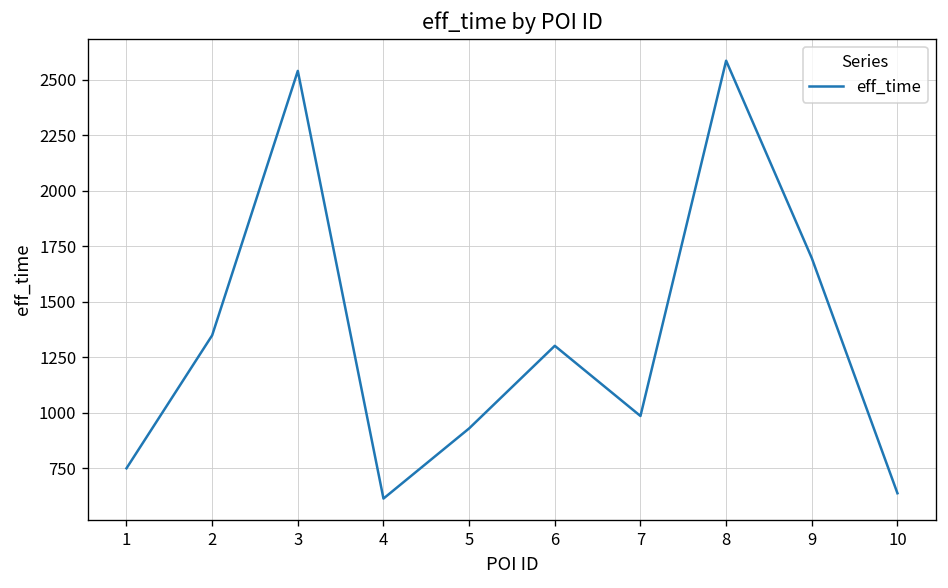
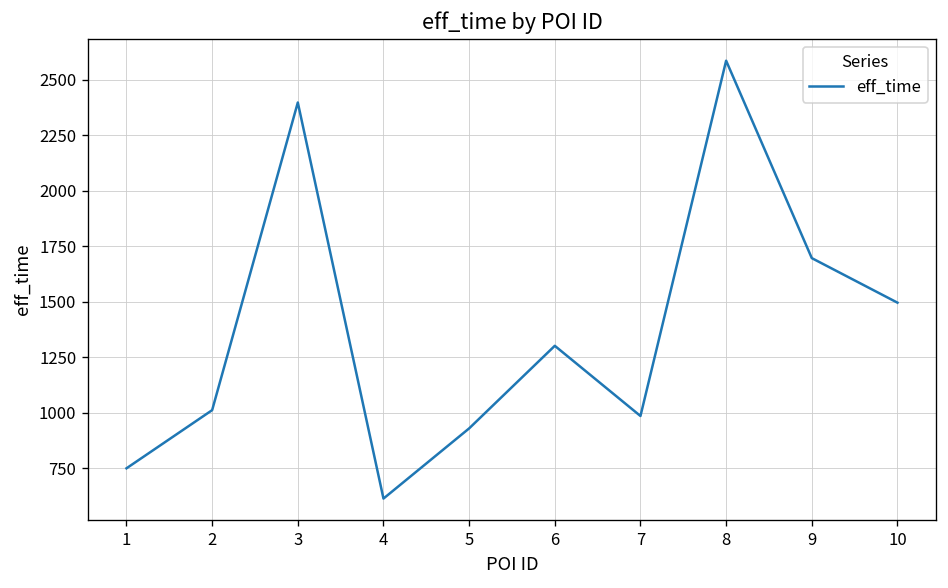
2: 1350 -> 1010
3: 2540 -> 2400
10: 640 -> 1500
